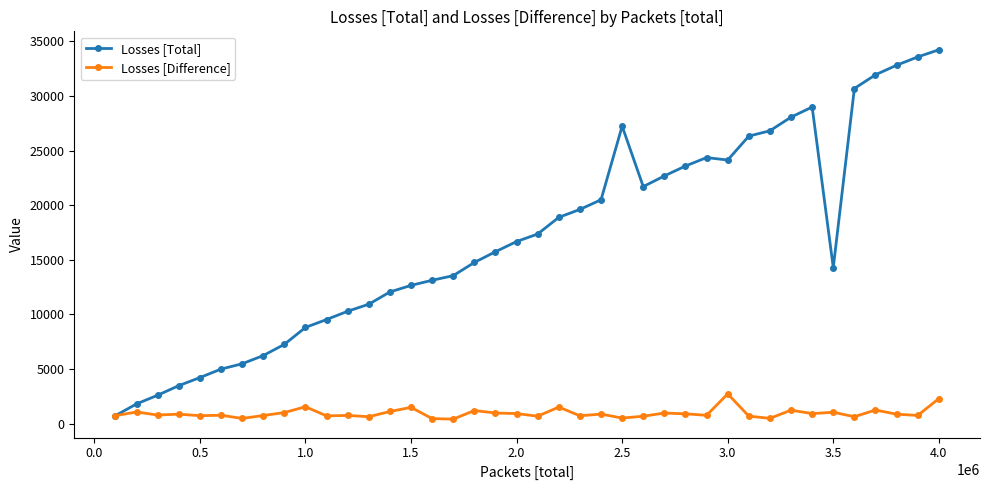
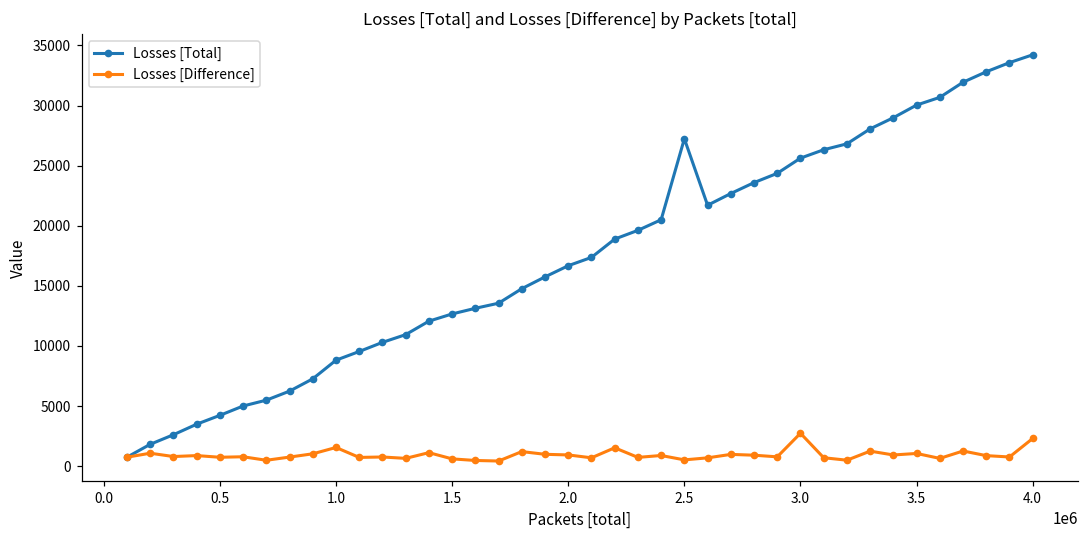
Losses [Difference], 1.5: 1500 -> 600
Losses [Total], 3.0: 24100 -> 25600
Losses [Total], 3.5: 14300 -> 30000
